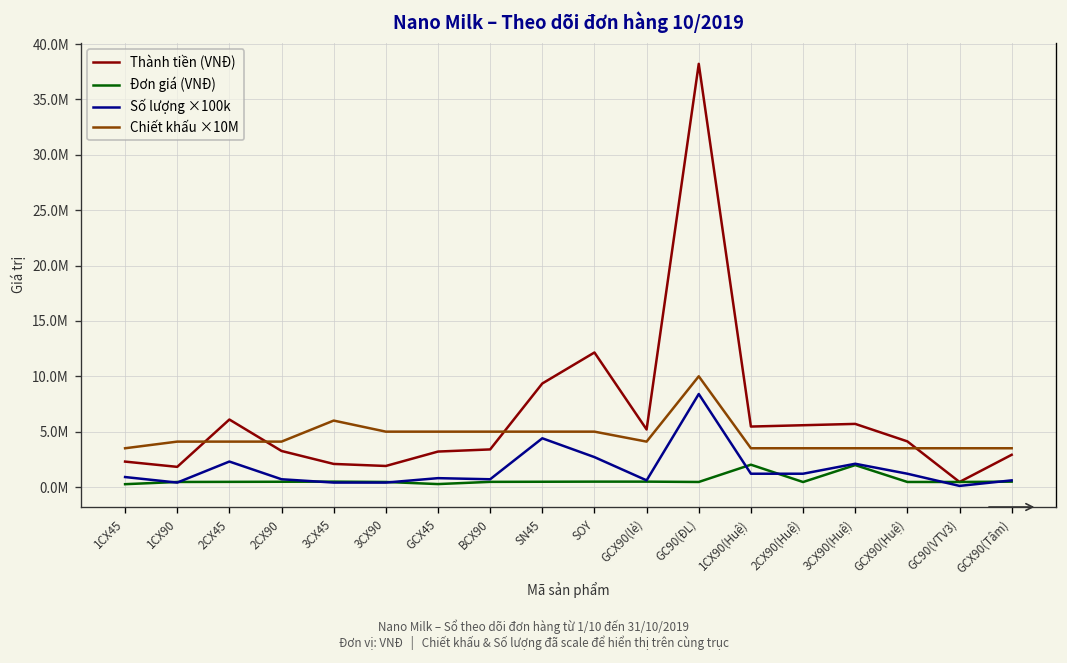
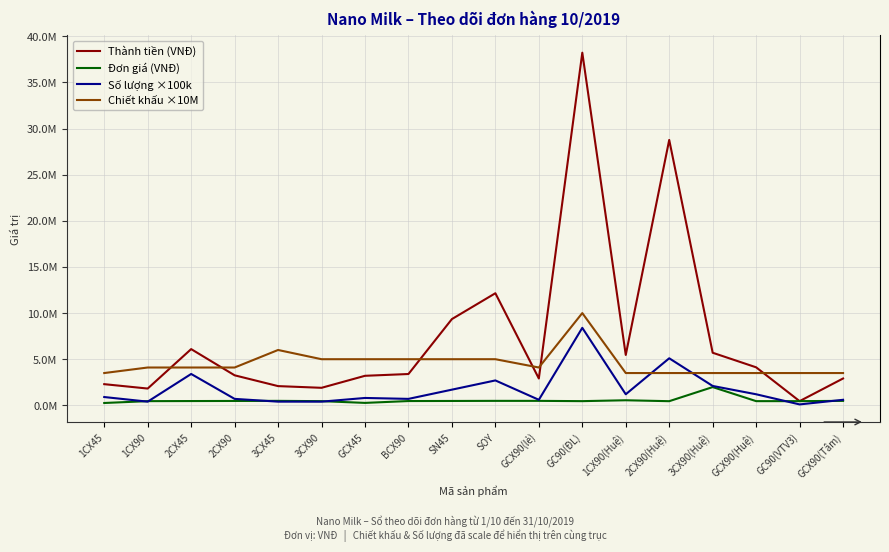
Số lượng ×100k, 2CX45: 2000000 -> 3000000
Số lượng ×100k, SN45: 4000000 -> 2000000
Thành tiền (VNĐ), GCX90(lẻ): 5000000 -> 3000000
Đơn giá (VNĐ), 1CX90(Huệ): 2000000 -> 1000000
Thành tiền (VNĐ), 2CX90(Huệ): 6000000 -> 29000000
Số lượng ×100k, 2CX90(Huệ): 1000000 -> 5000000
